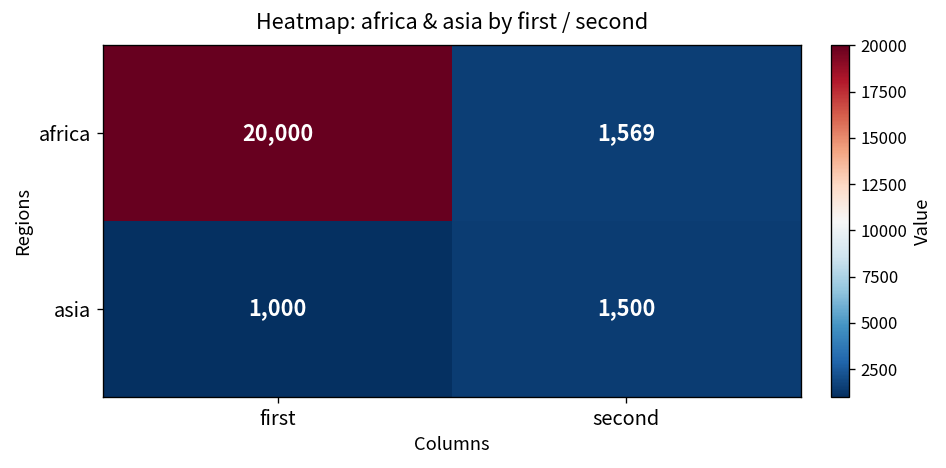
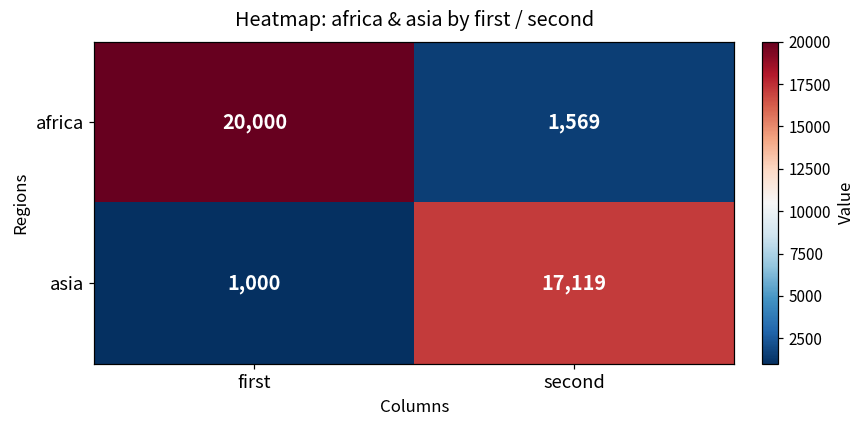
asia, second: 1,500 -> 17,119
